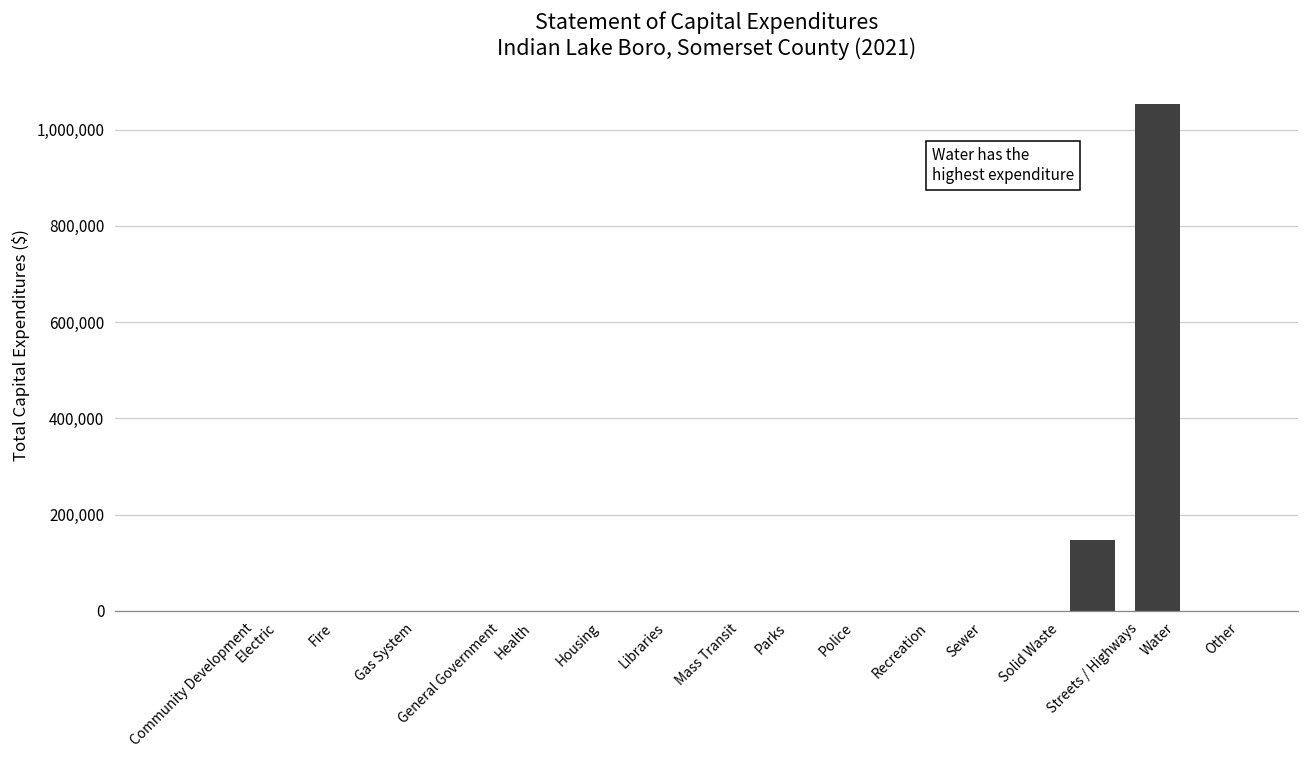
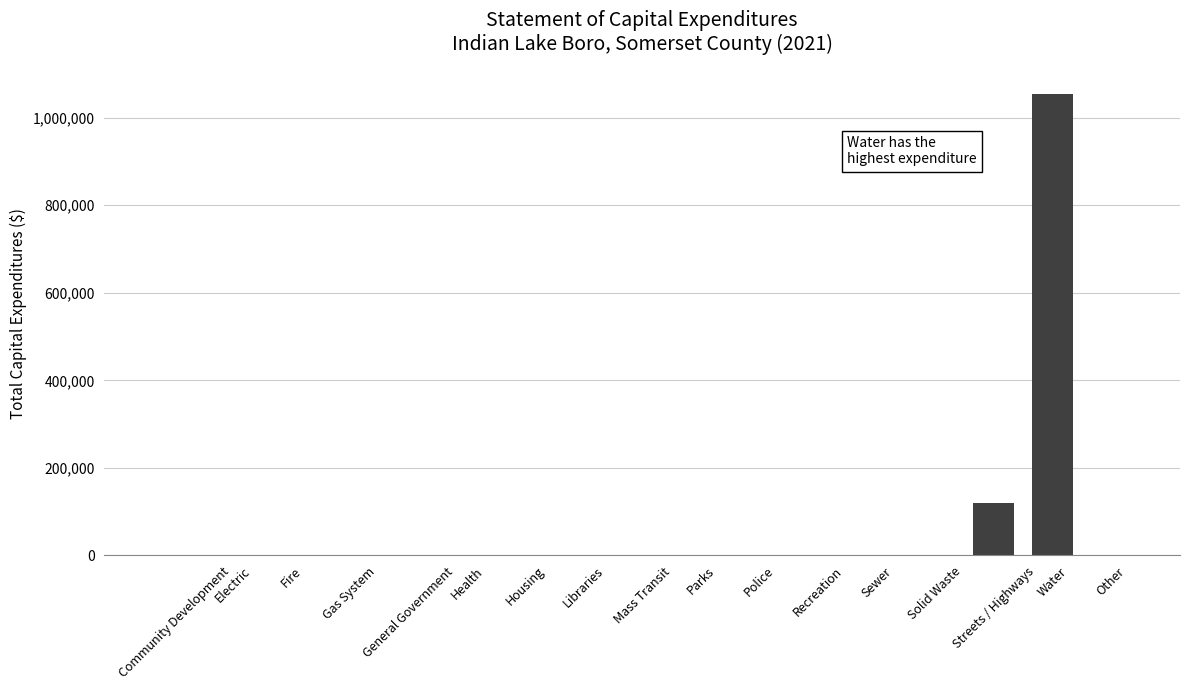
Streets / Highways: 150,000 -> 120,000
